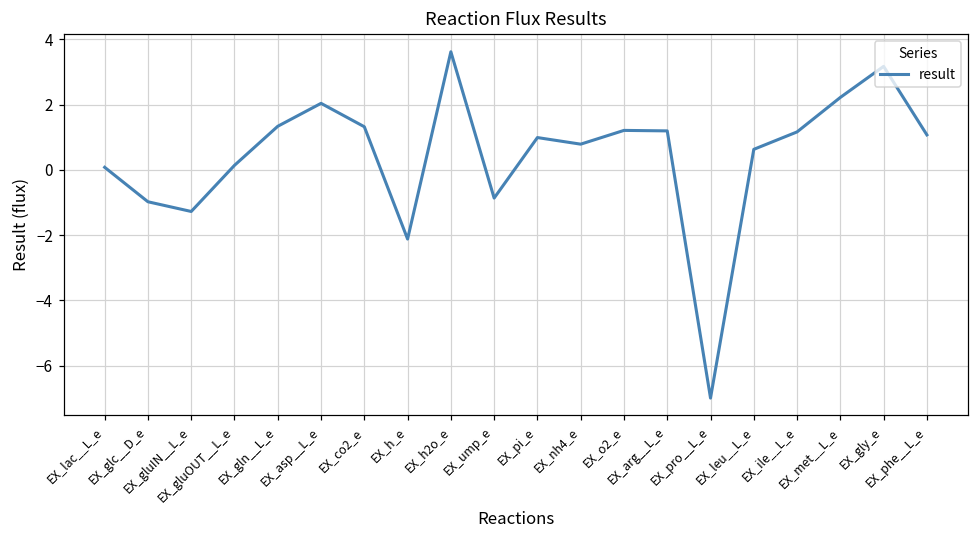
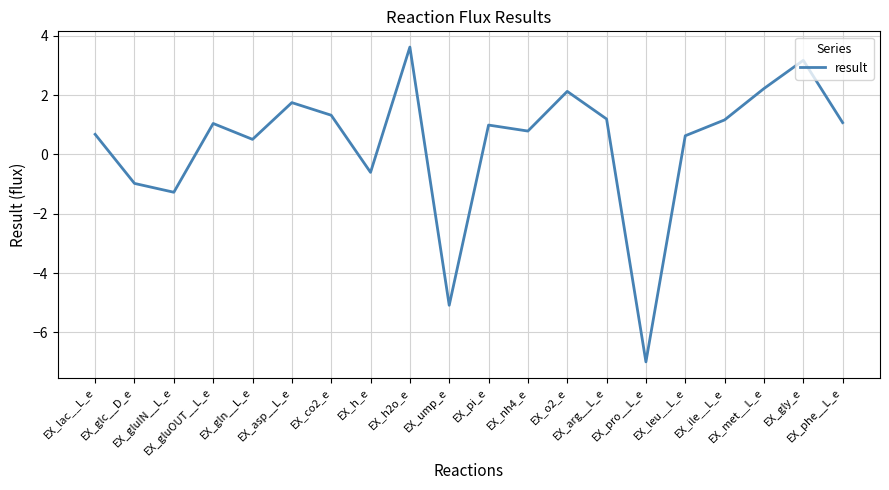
EX_lac__L_e: 0.1 -> 0.7
EX_gluOUT__L_e: 0.1 -> 1.0
EX_gln__L_e: 1.3 -> 0.5
EX_asp__L_e: 2.0 -> 1.7
EX_h_e: -2.1 -> -0.6
EX_ump_e: -0.9 -> -5.1
EX_o2_e: 1.2 -> 2.1
